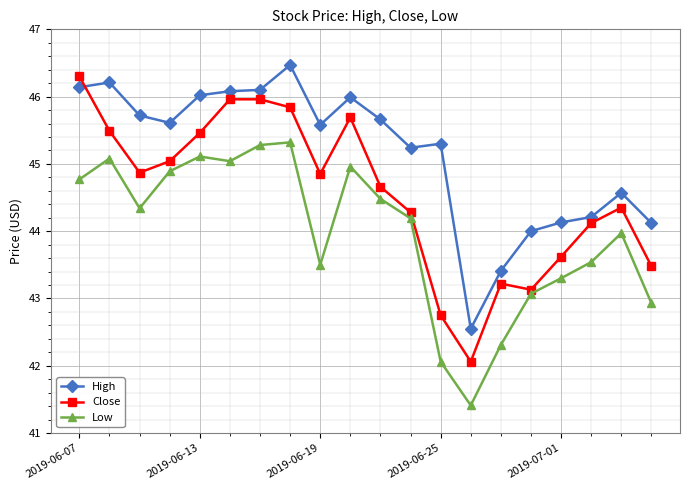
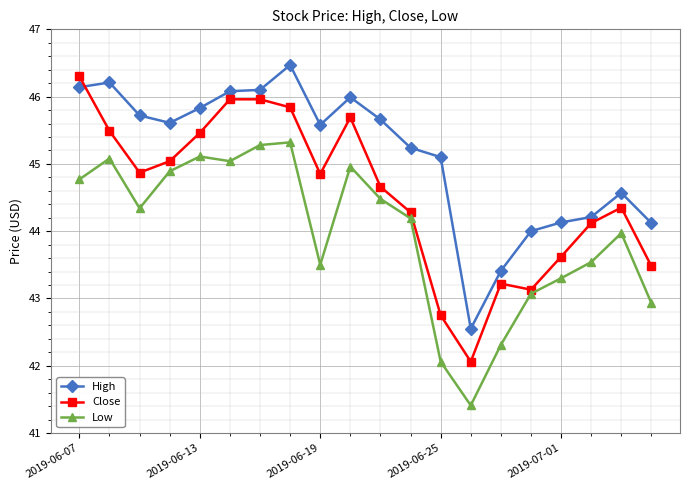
High, 2019-06-13: 46.0 -> 45.8
High, 2019-06-25: 45.3 -> 45.1
